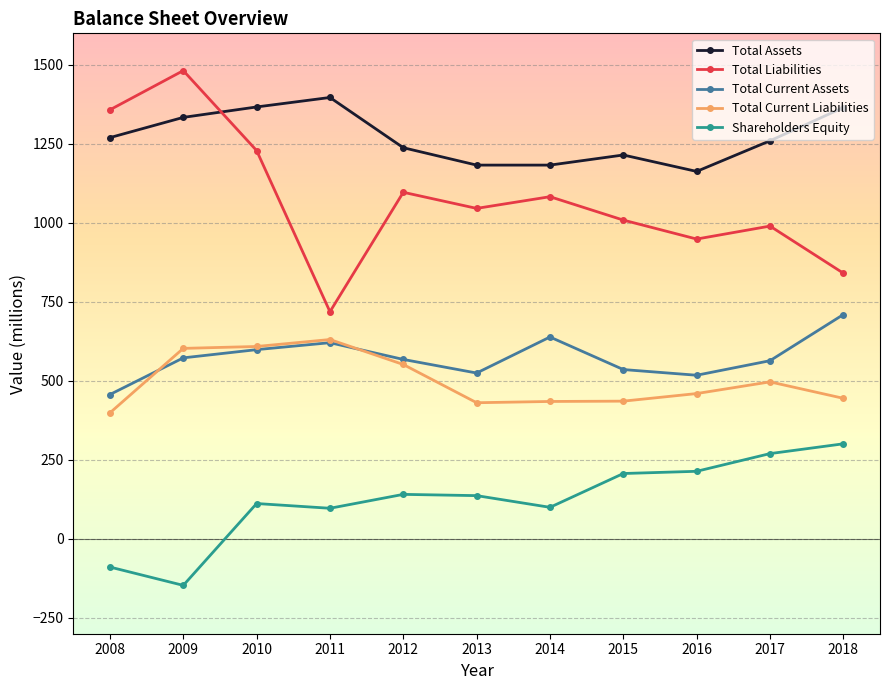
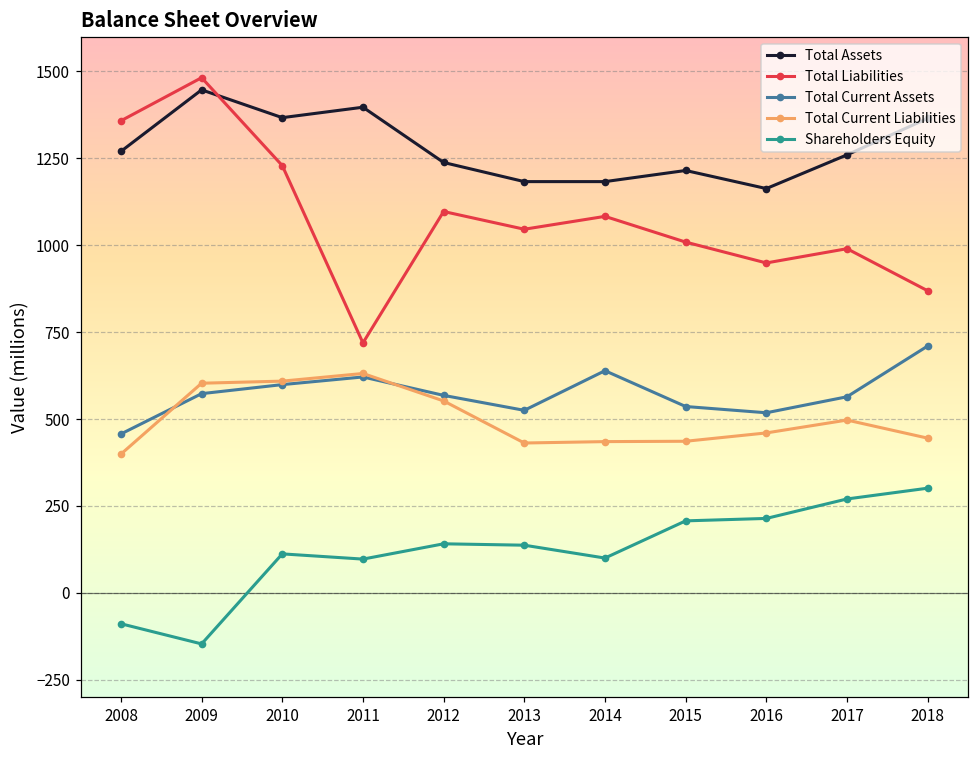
Total Assets, 2009: 1330 -> 1450
Total Liabilities, 2018: 840 -> 870
